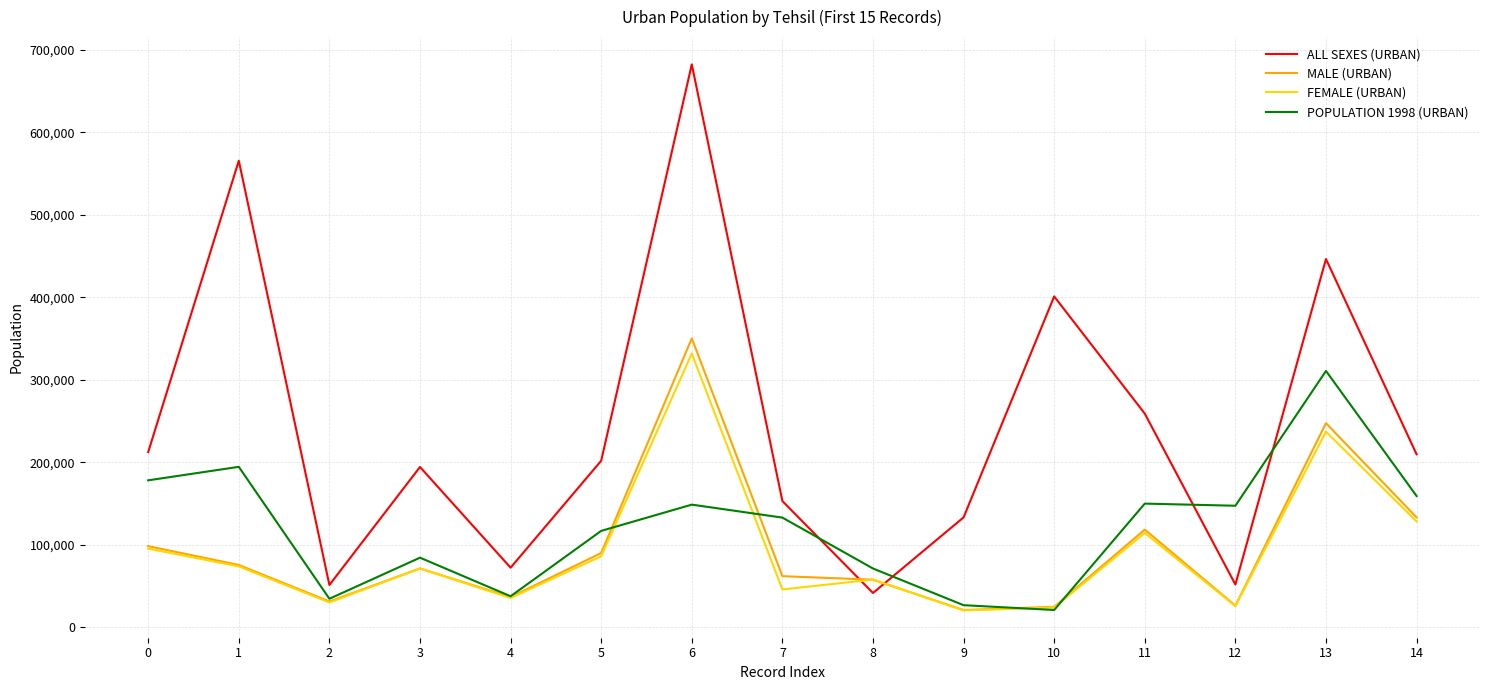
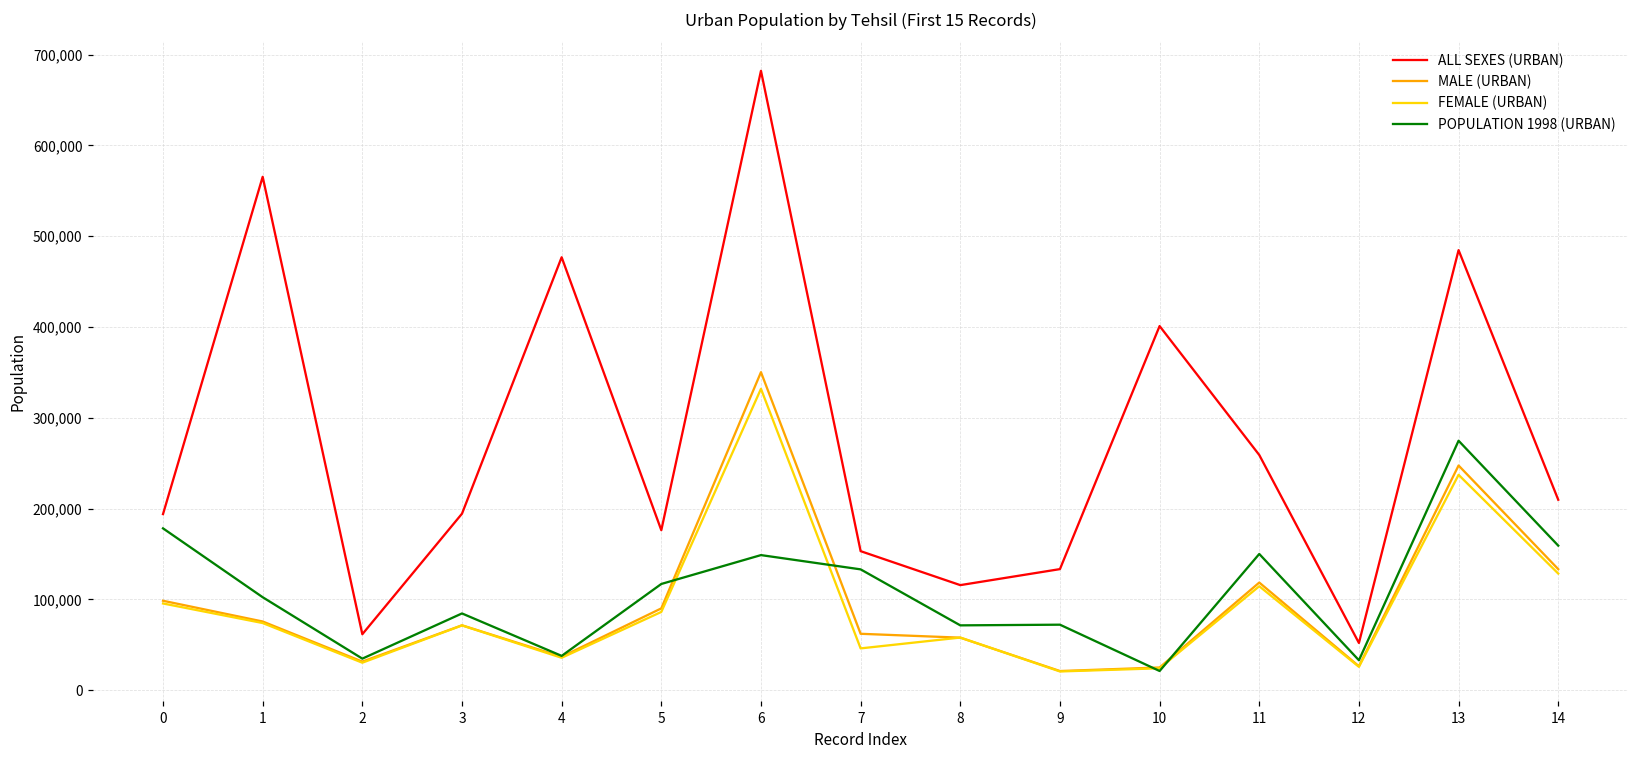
ALL SEXES (URBAN), 0: 210,000 -> 190,000
POPULATION 1998 (URBAN), 1: 190,000 -> 100,000
ALL SEXES (URBAN), 2: 50,000 -> 60,000
ALL SEXES (URBAN), 4: 70,000 -> 480,000
ALL SEXES (URBAN), 5: 200,000 -> 180,000
ALL SEXES (URBAN), 8: 40,000 -> 120,000
POPULATION 1998 (URBAN), 9: 30,000 -> 70,000
POPULATION 1998 (URBAN), 12: 150,000 -> 30,000
ALL SEXES (URBAN), 13: 450,000 -> 480,000
POPULATION 1998 (URBAN), 13: 310,000 -> 270,000
